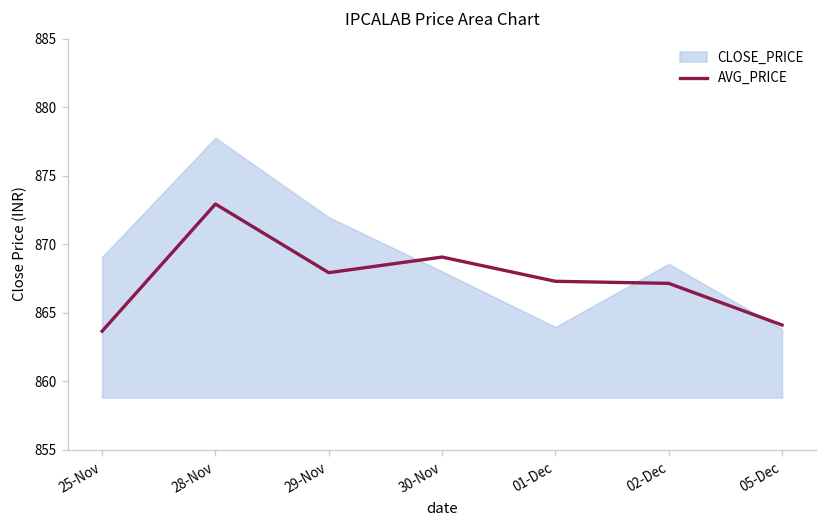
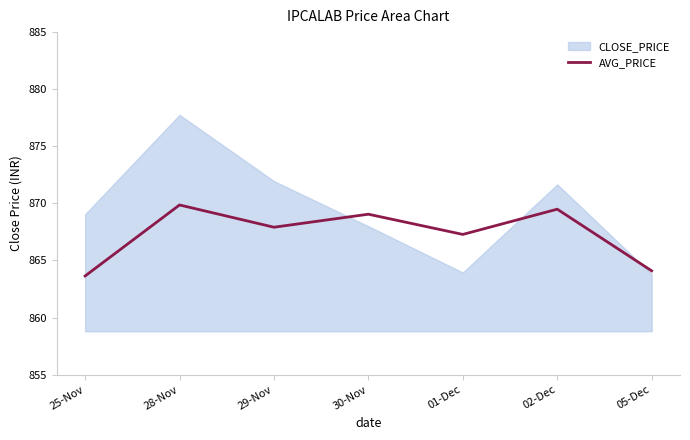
AVG_PRICE, 28-Nov: 872.9 -> 869.9
AVG_PRICE, 02-Dec: 867.1 -> 869.5
CLOSE_PRICE, 02-Dec: 868.6 -> 871.7
